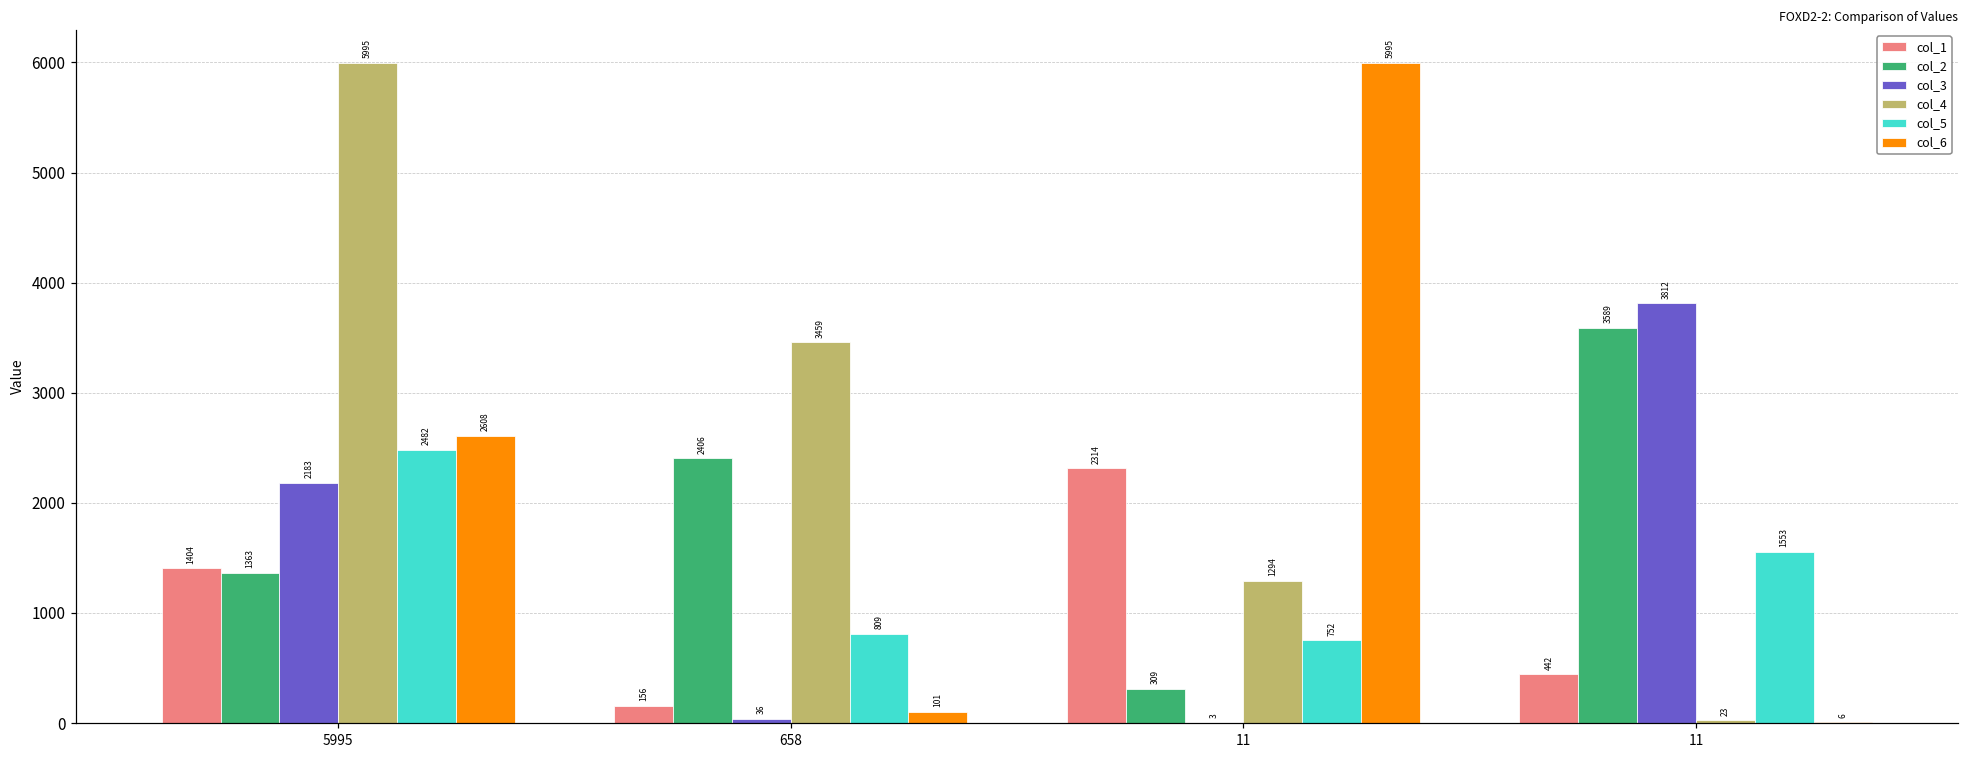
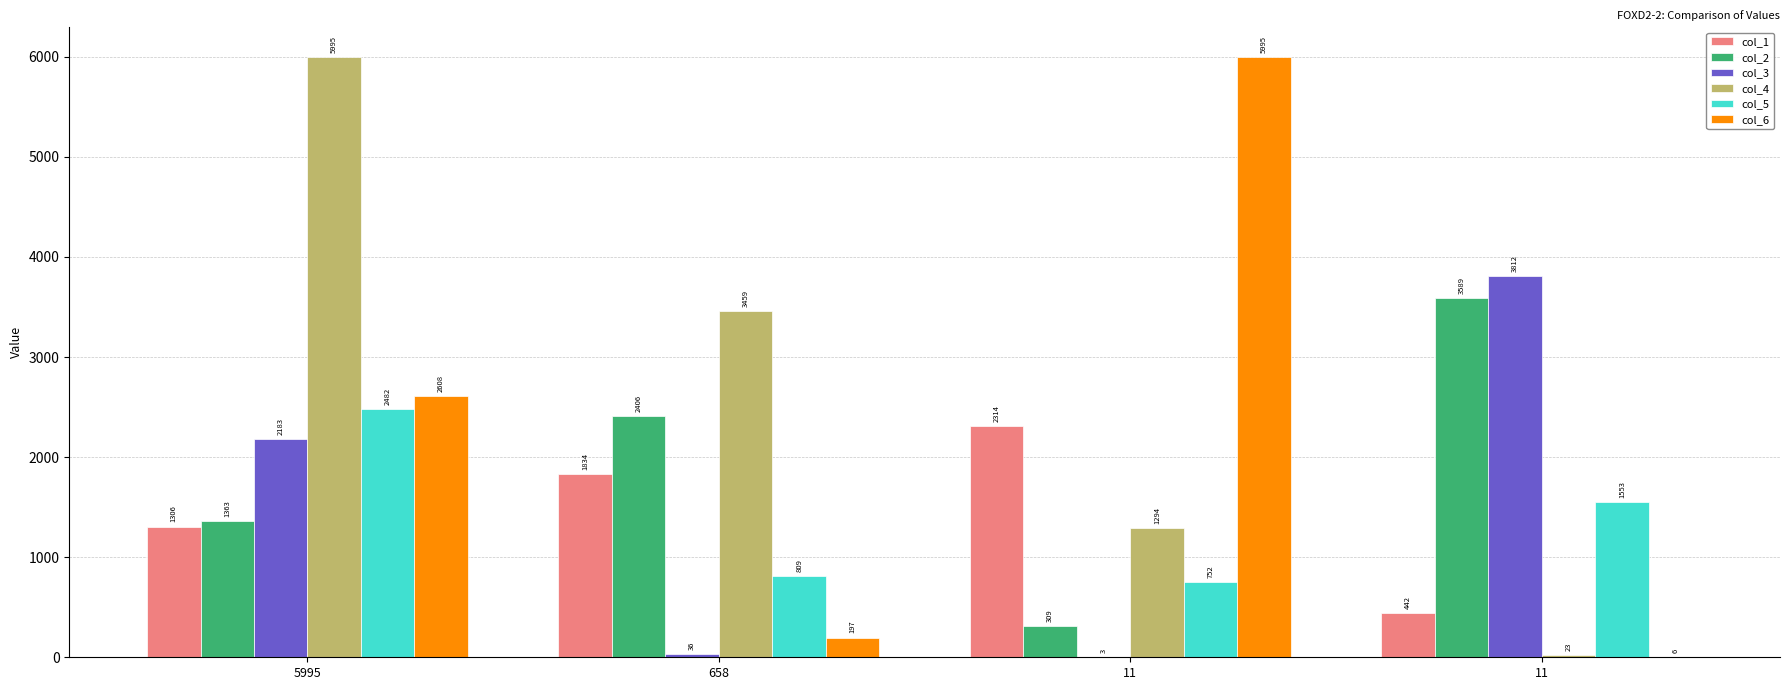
col_1, 5995: 1404 -> 1306
col_1, 658: 156 -> 1834
col_6, 658: 101 -> 197
